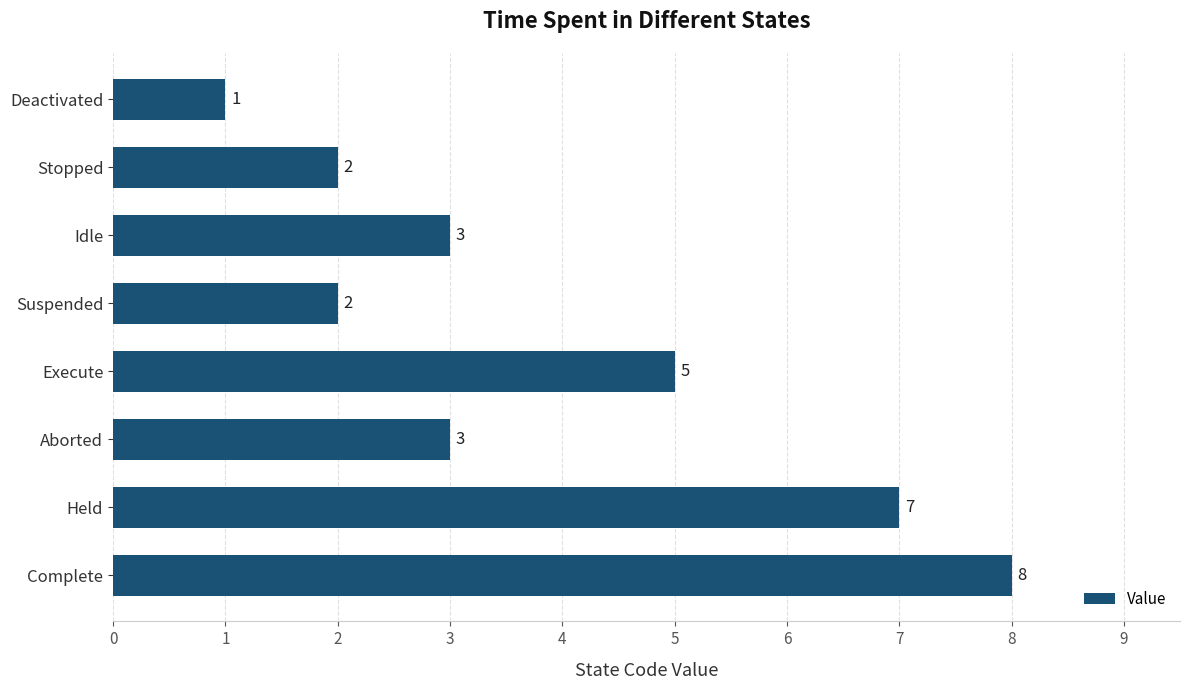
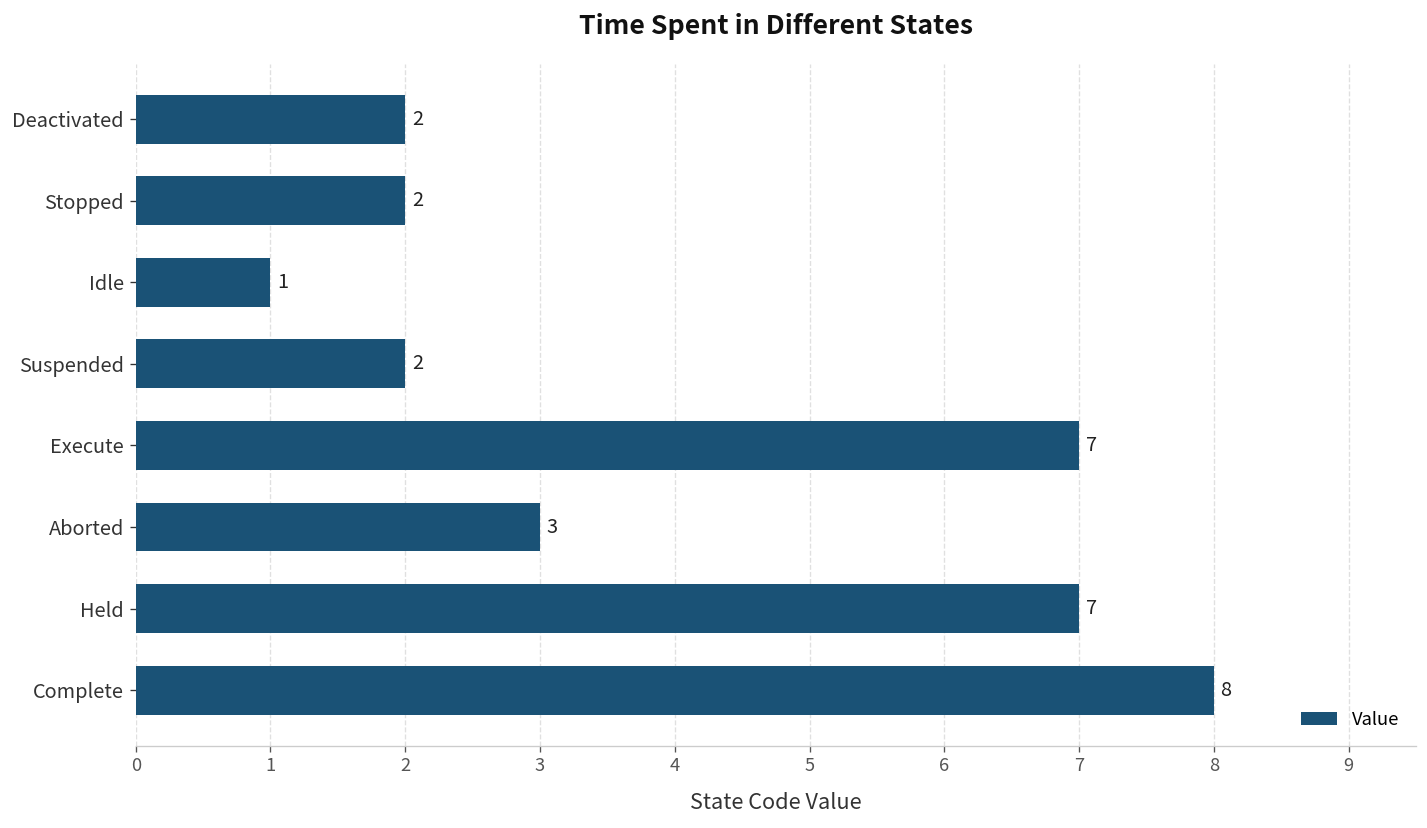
Deactivated: 1 -> 2
Idle: 3 -> 1
Execute: 5 -> 7
